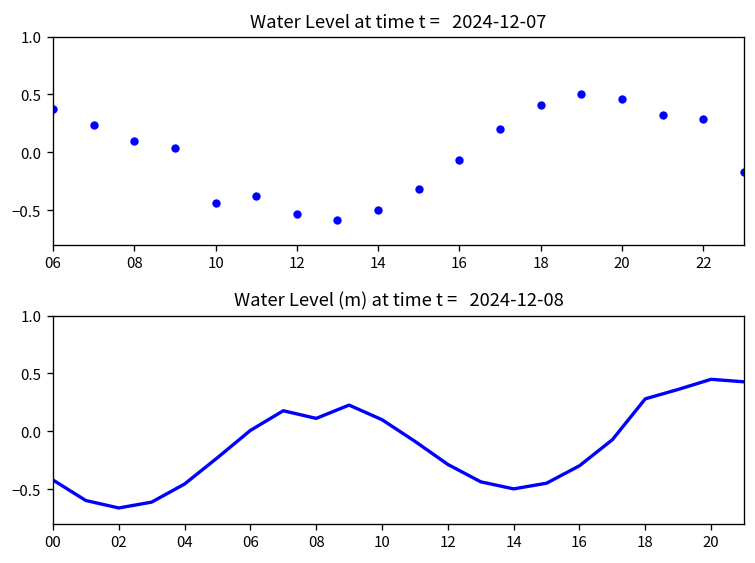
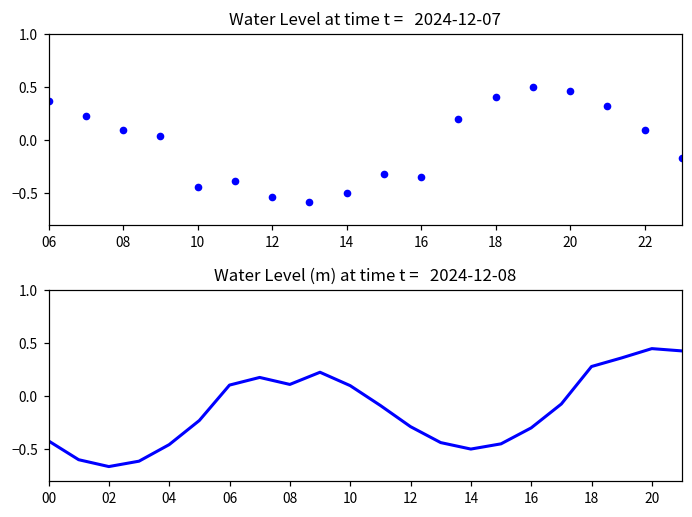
Water Level at time t = 2024-12-07, 16: -0.1 -> -0.3
Water Level at time t = 2024-12-07, 22: 0.3 -> 0.1
Water Level (m) at time t = 2024-12-08, 06: 0.0 -> 0.1
